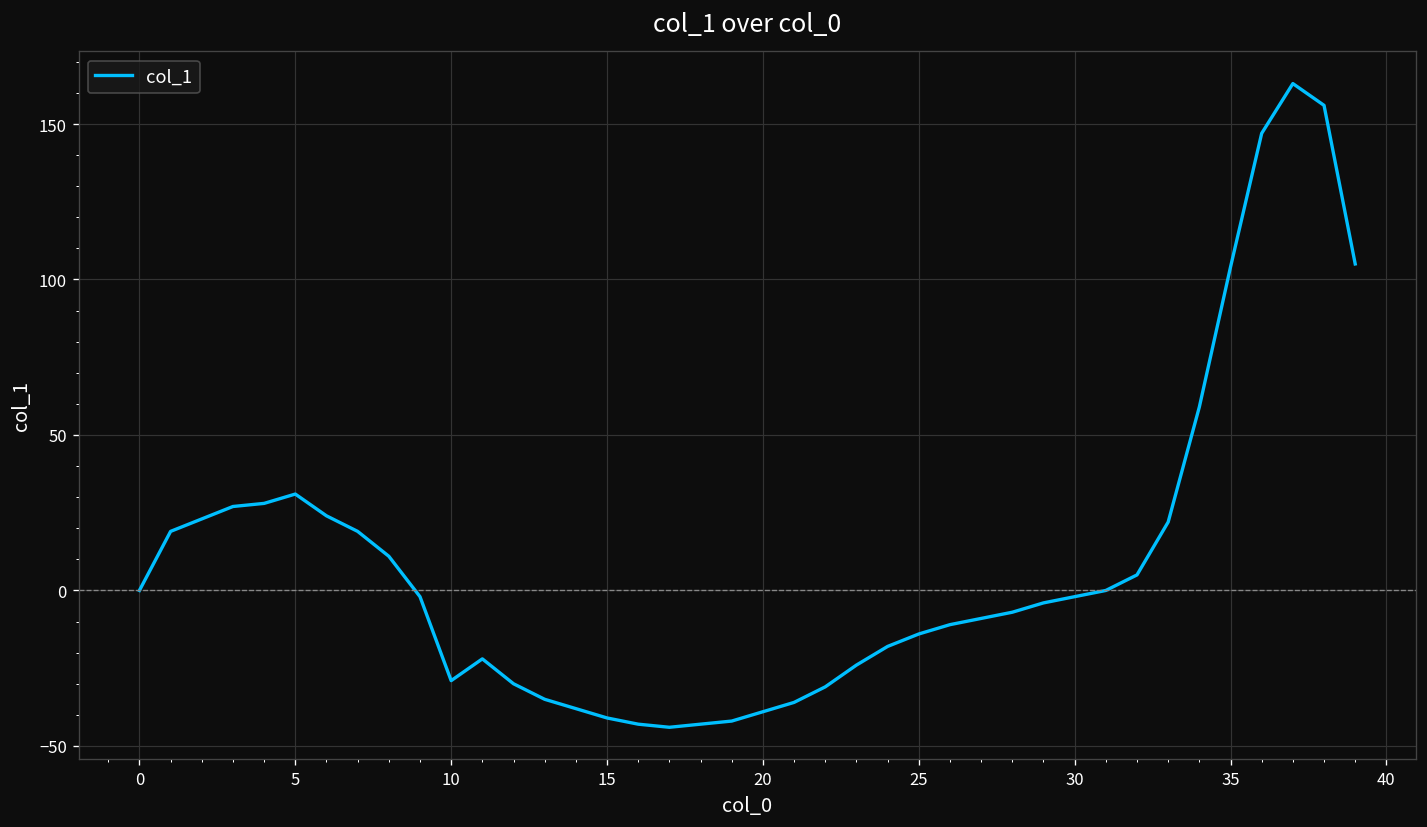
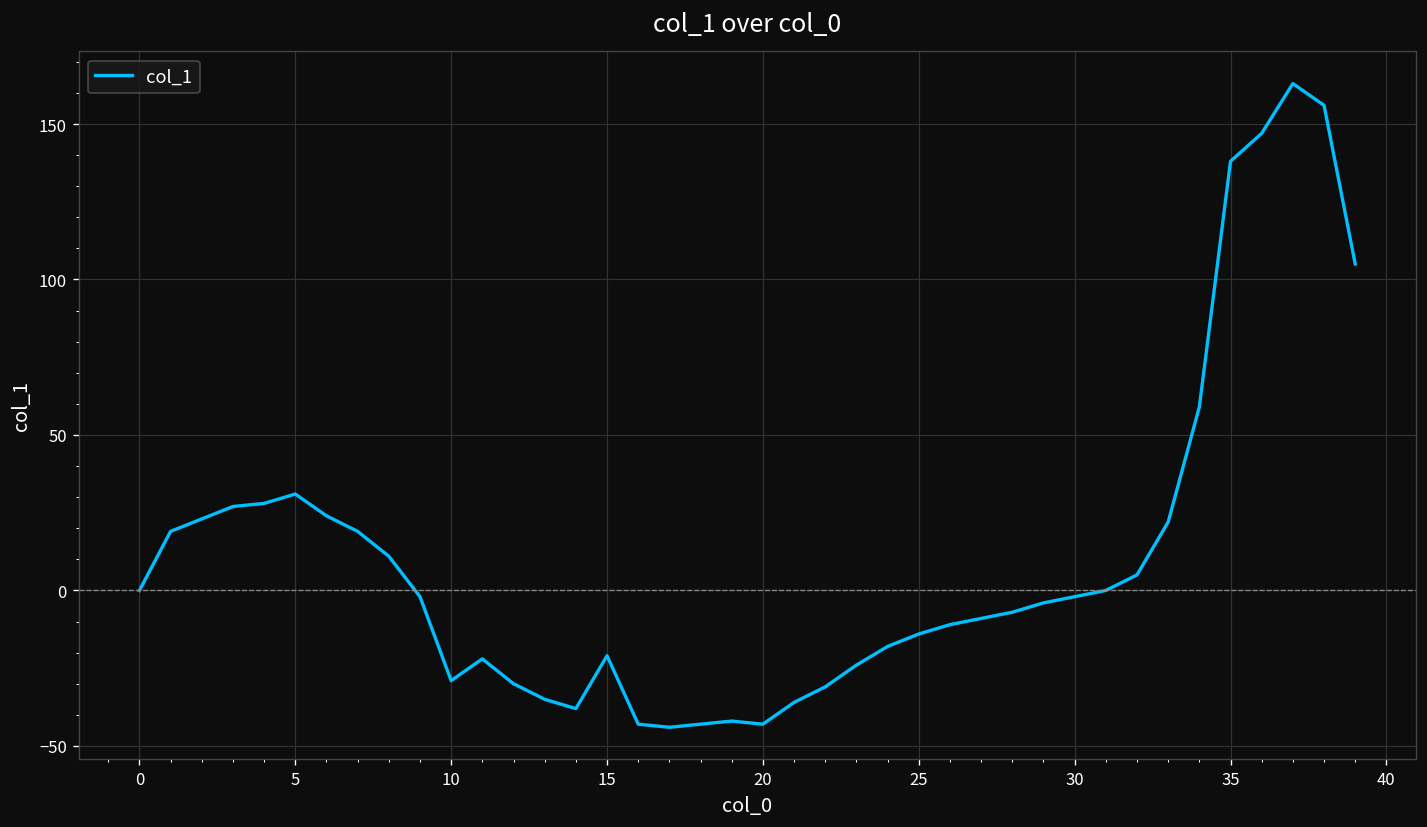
15: -41 -> -21
20: -39 -> -43
35: 104 -> 138
